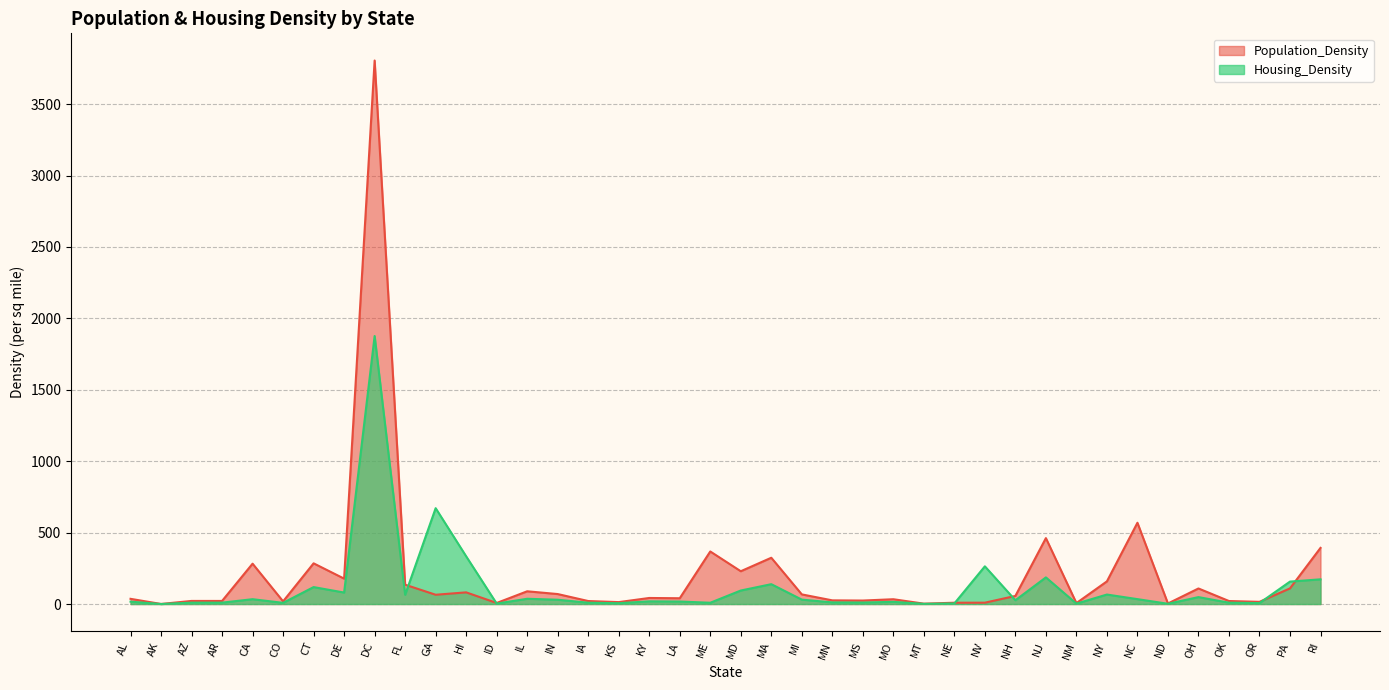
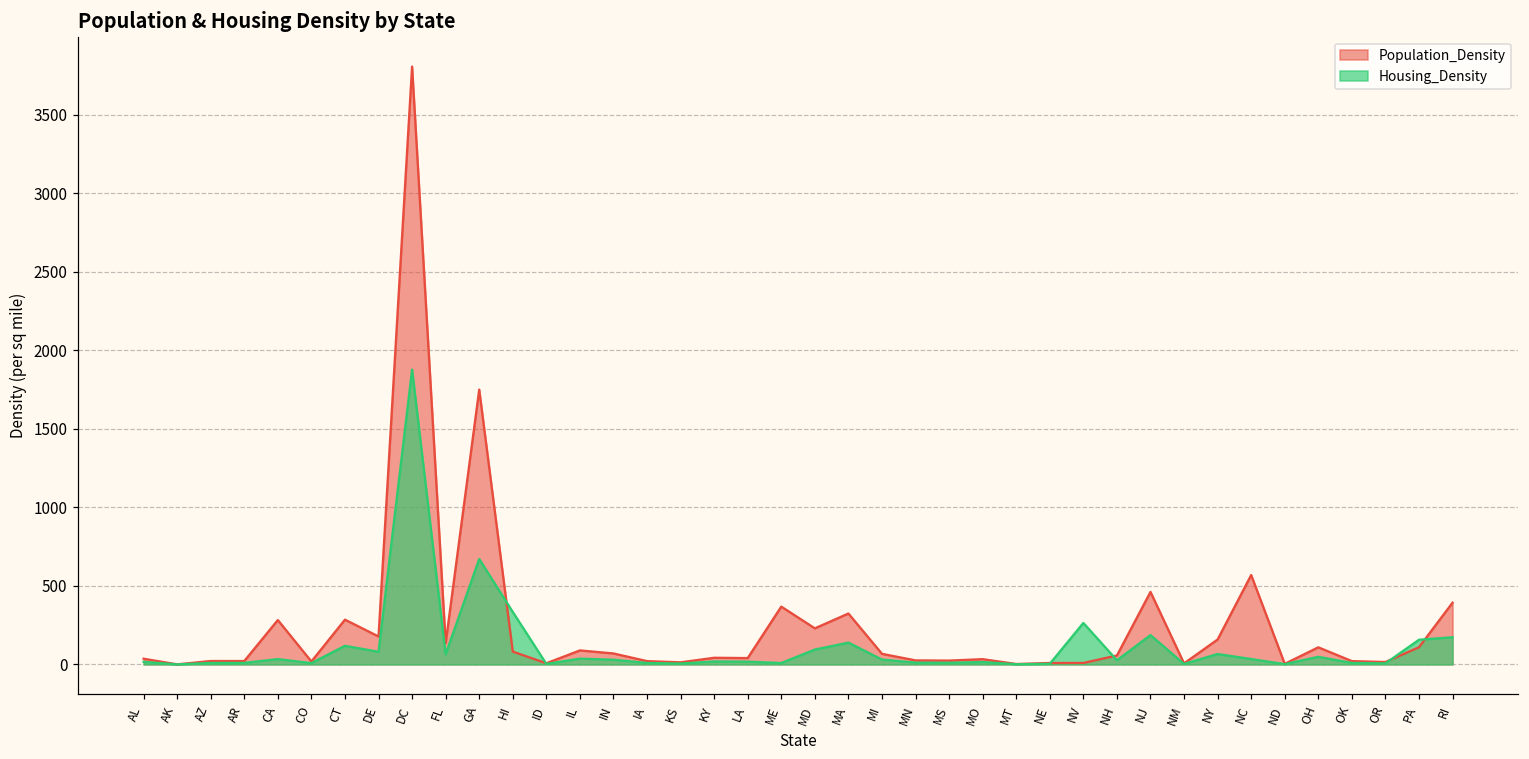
Population_Density, GA: 70 -> 1750
